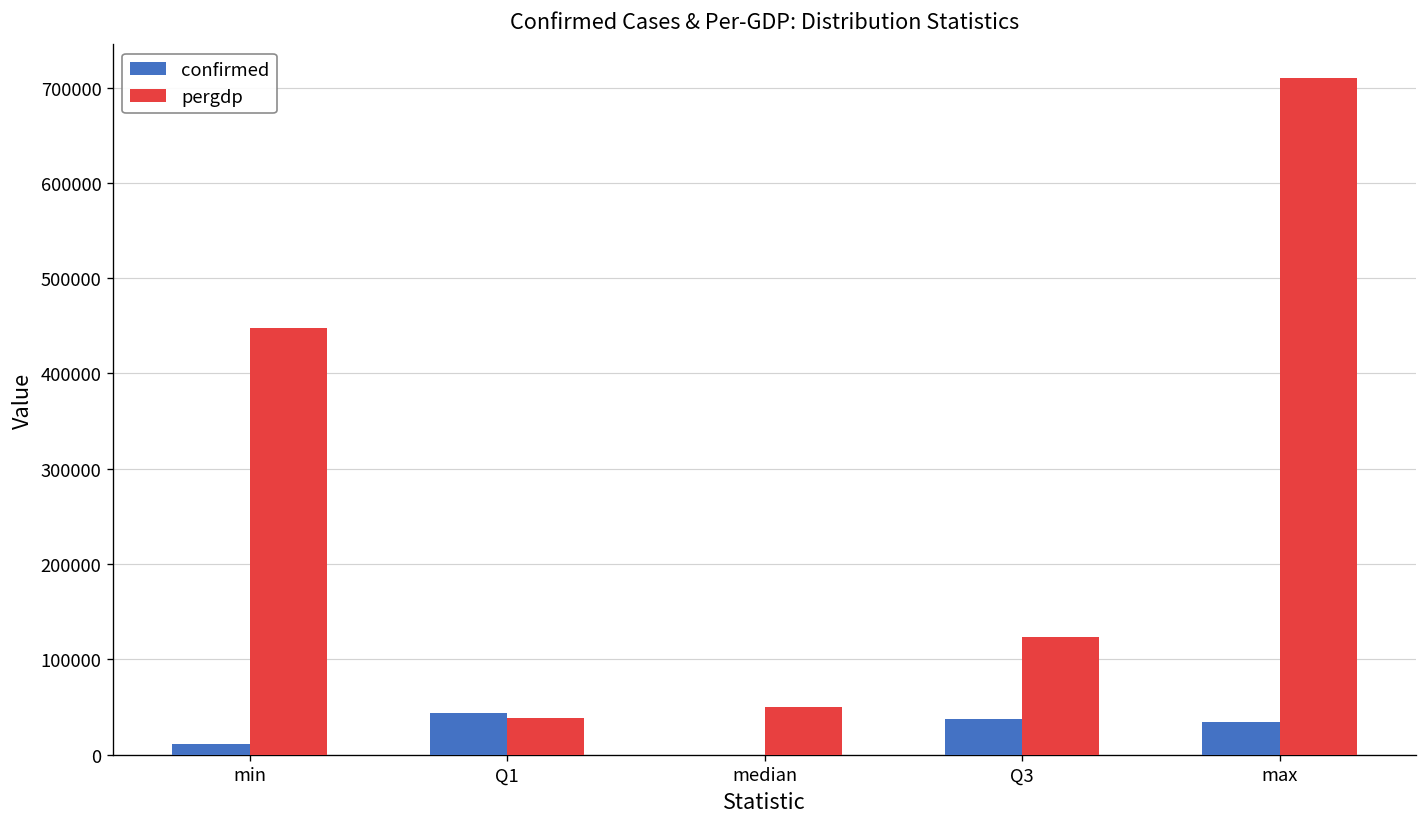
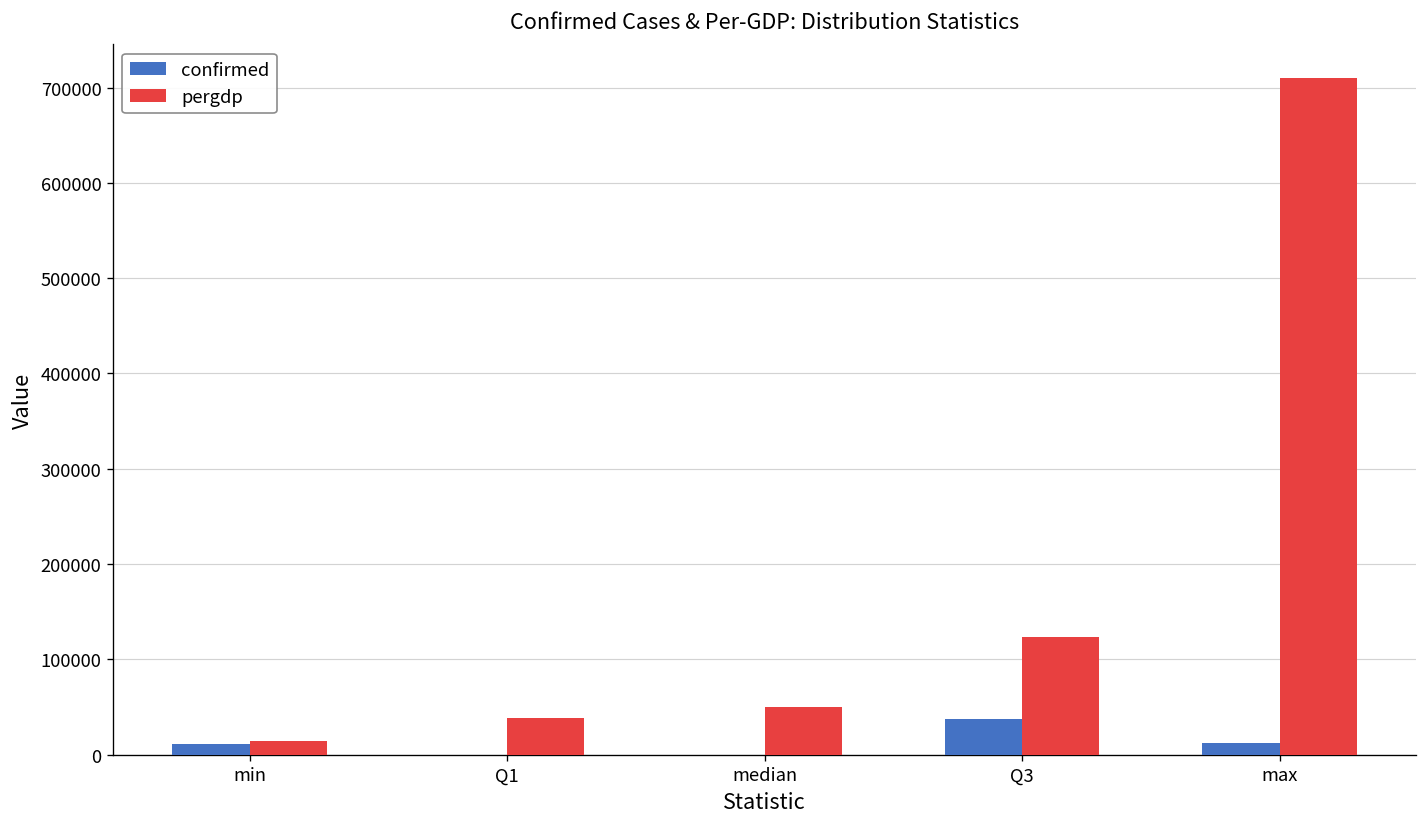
pergdp, min: 450000 -> 10000
confirmed, Q1: 40000 -> 0
confirmed, max: 30000 -> 10000
